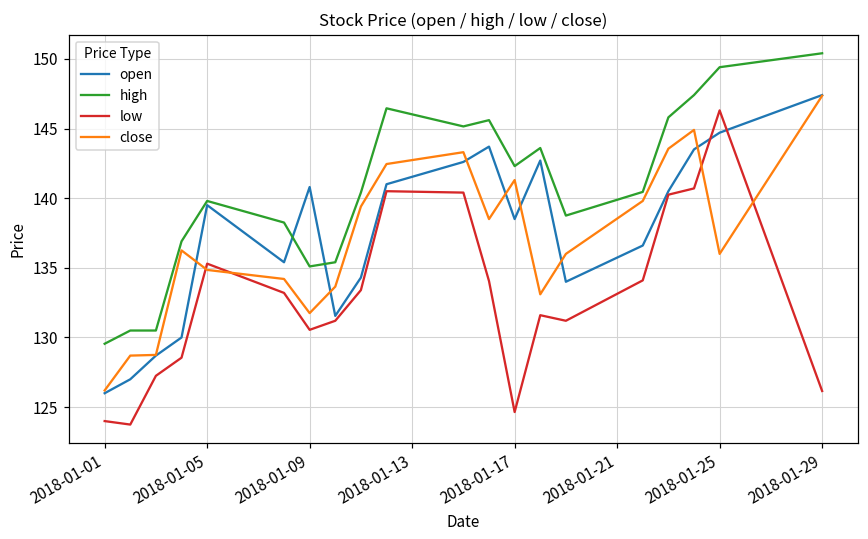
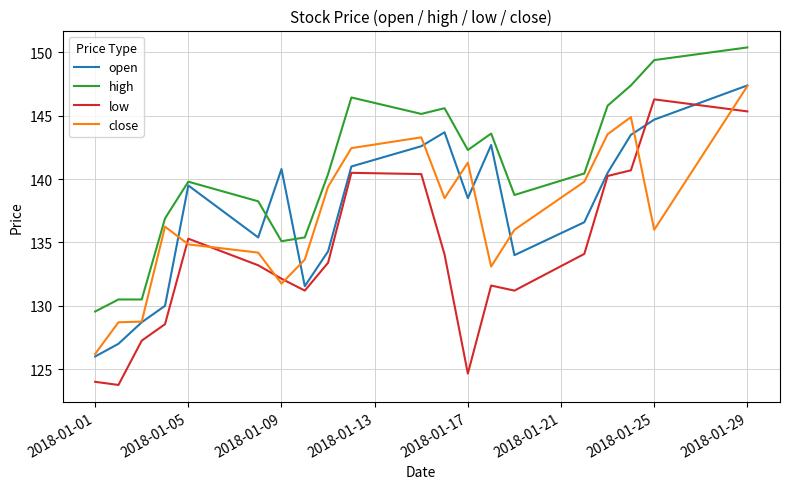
low, 2018-01-09: 130.6 -> 132.1
low, 2018-01-29: 126.2 -> 145.4
